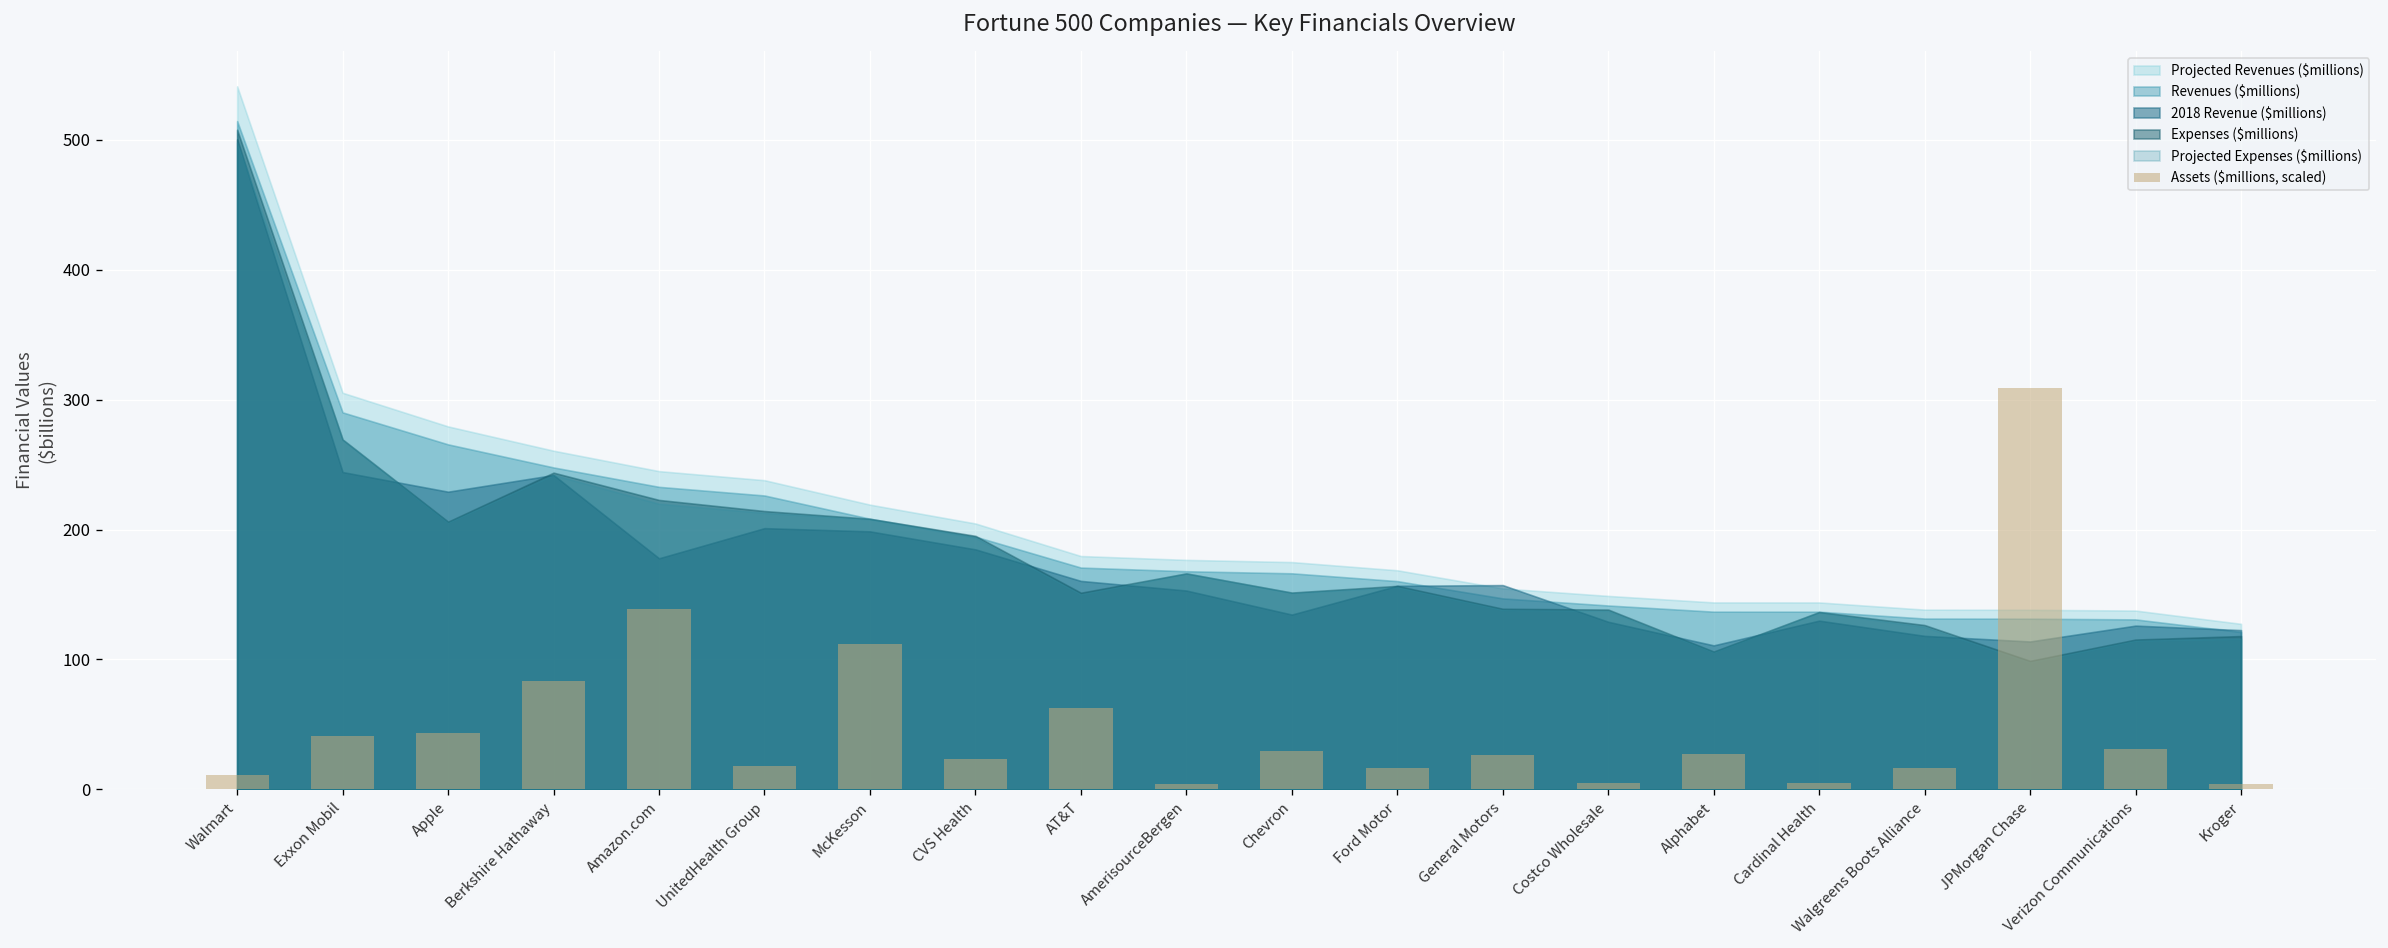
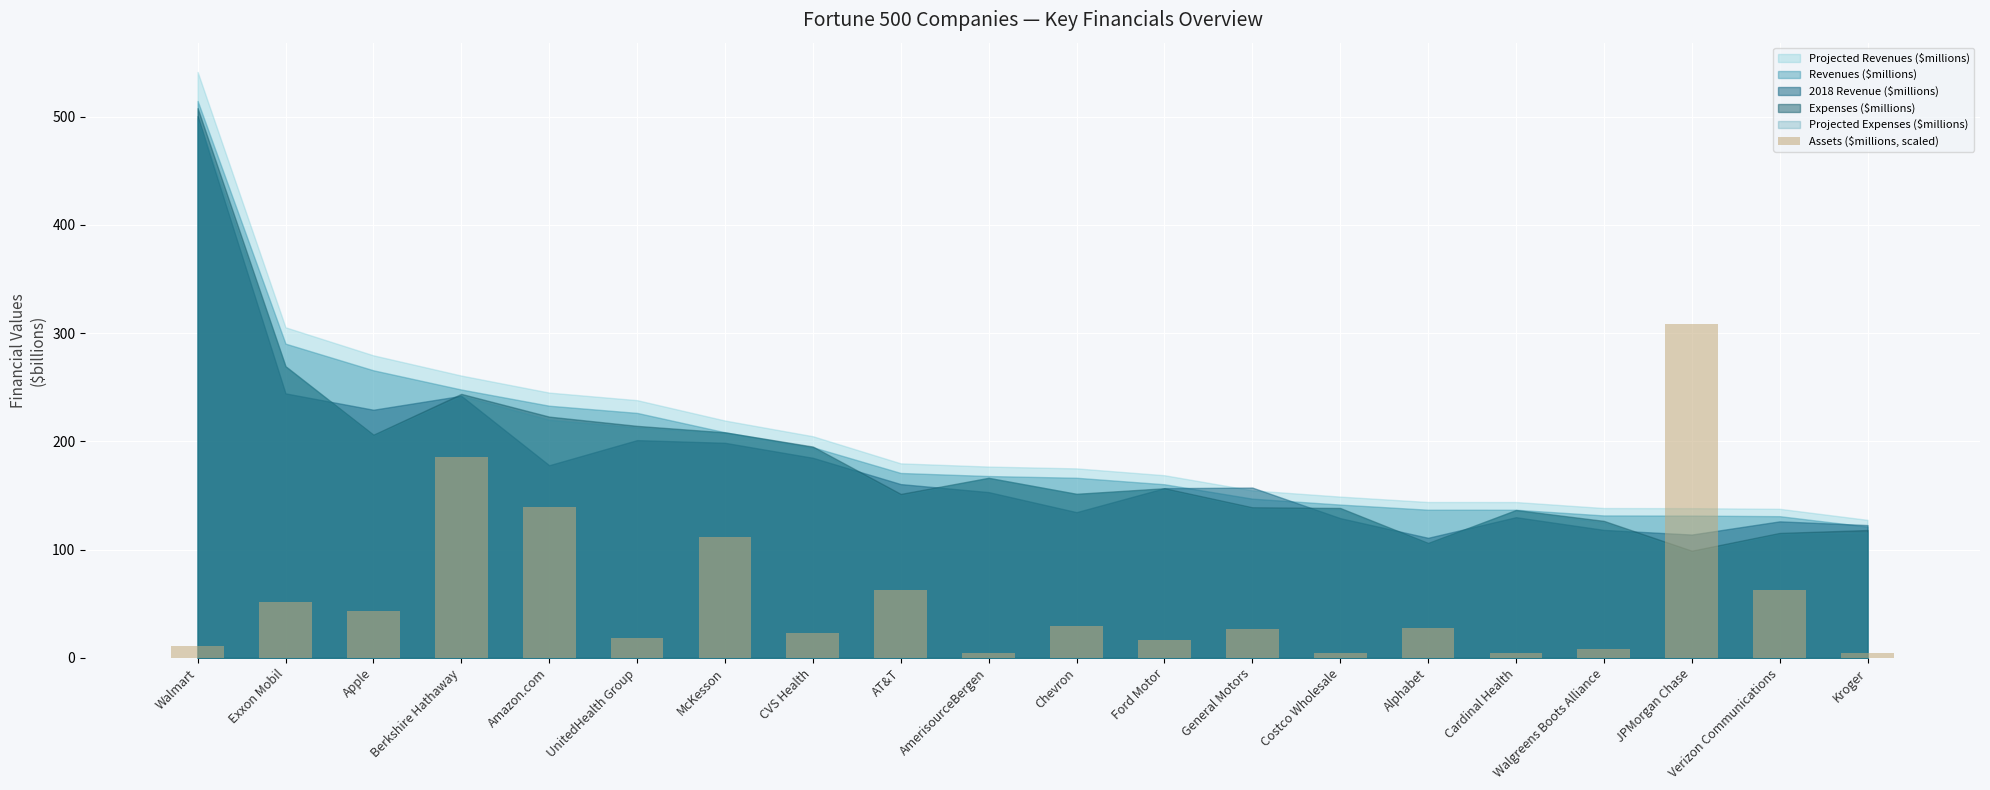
Assets ($millions, scaled), Exxon Mobil: 41 -> 51
Assets ($millions, scaled), Berkshire Hathaway: 83 -> 186
Assets ($millions, scaled), Walgreens Boots Alliance: 16 -> 8
Assets ($millions, scaled), Verizon Communications: 31 -> 63
